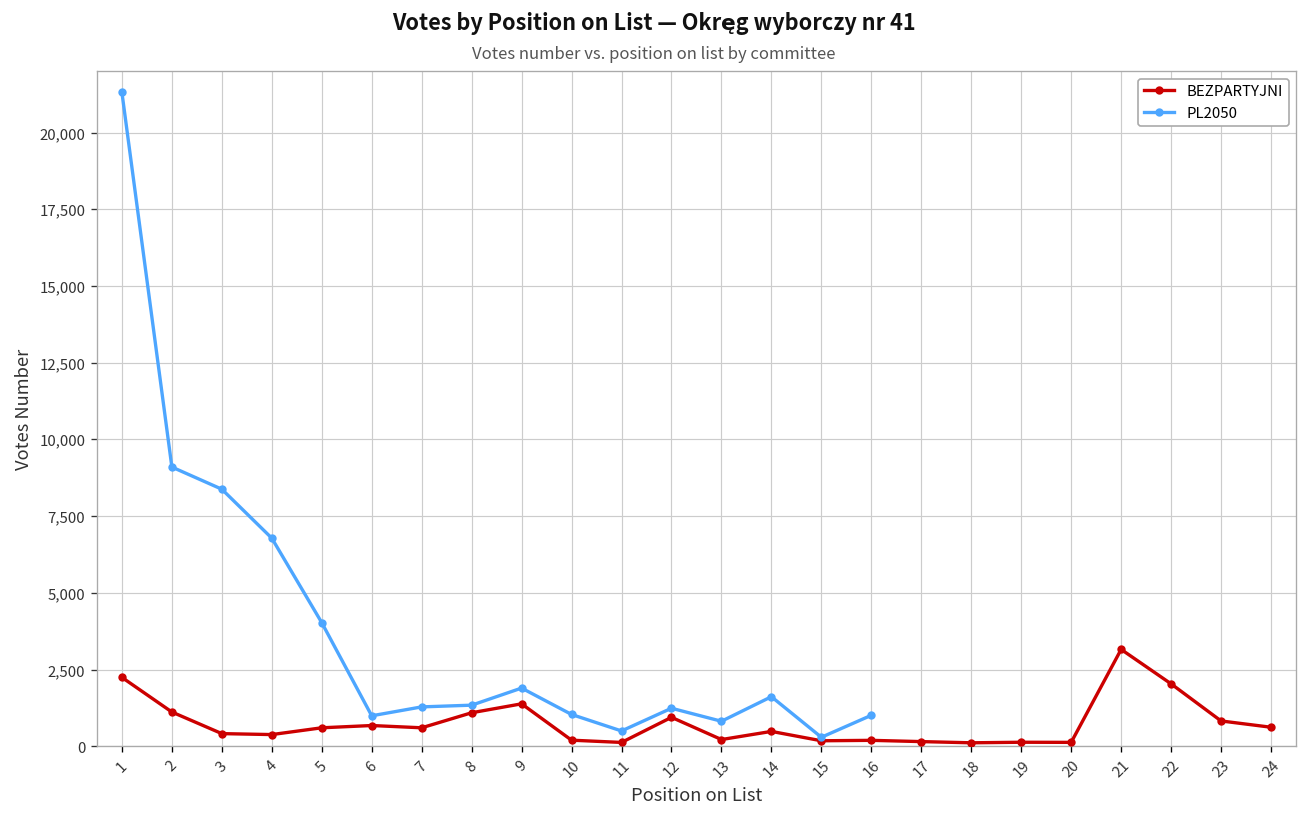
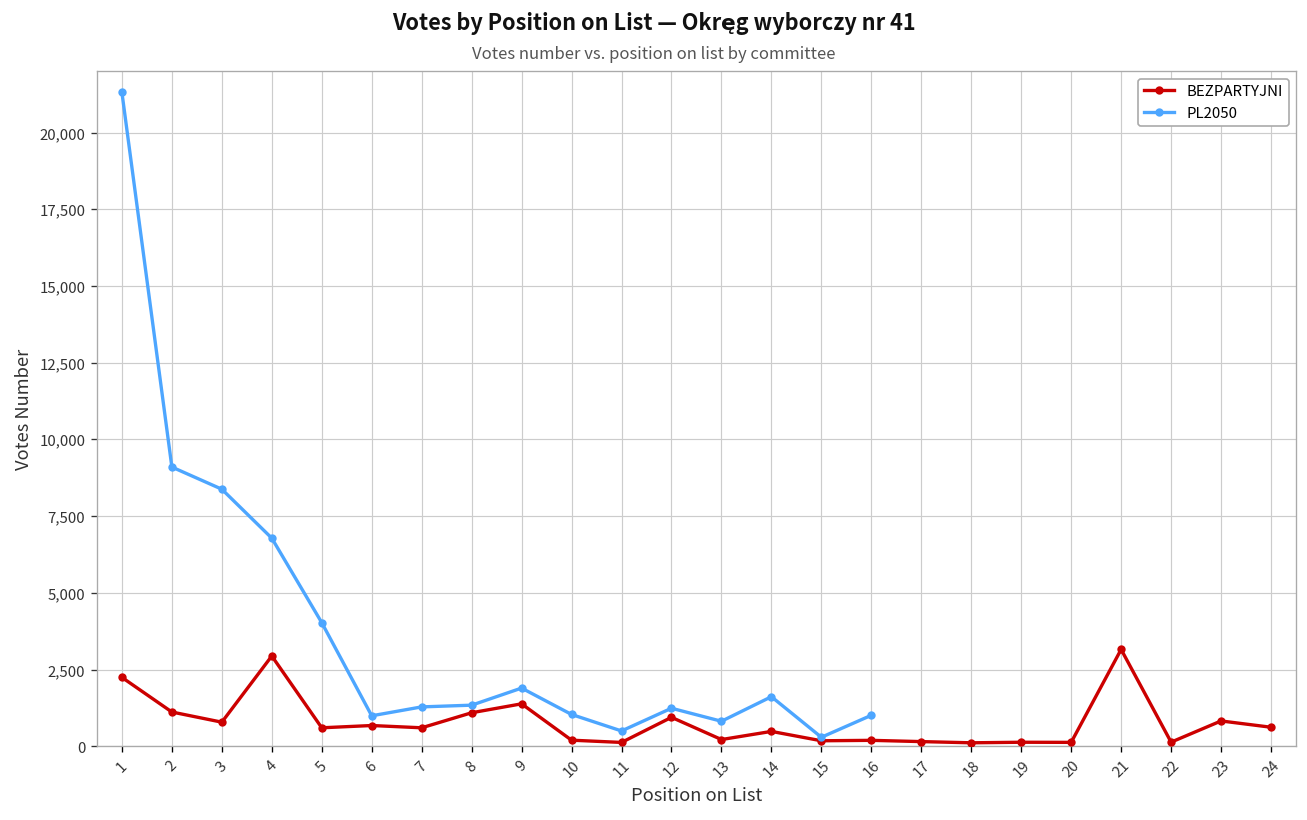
BEZPARTYJNI, 3: 400 -> 800
BEZPARTYJNI, 4: 400 -> 2,900
BEZPARTYJNI, 22: 2,000 -> 100
